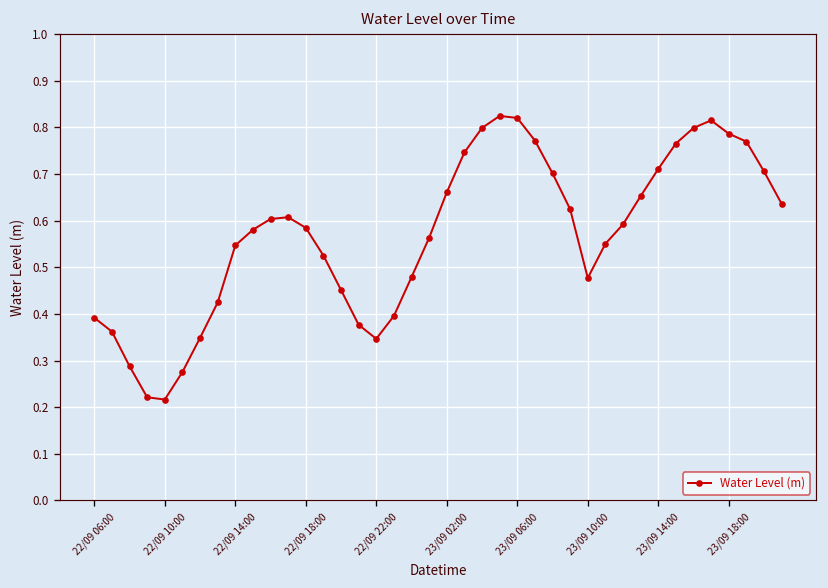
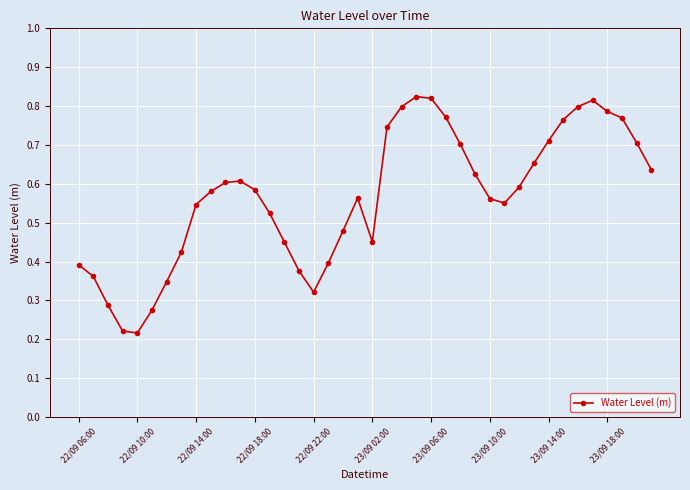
22/09 22:00: 0.35 -> 0.32
23/09 02:00: 0.66 -> 0.45
23/09 10:00: 0.48 -> 0.56
